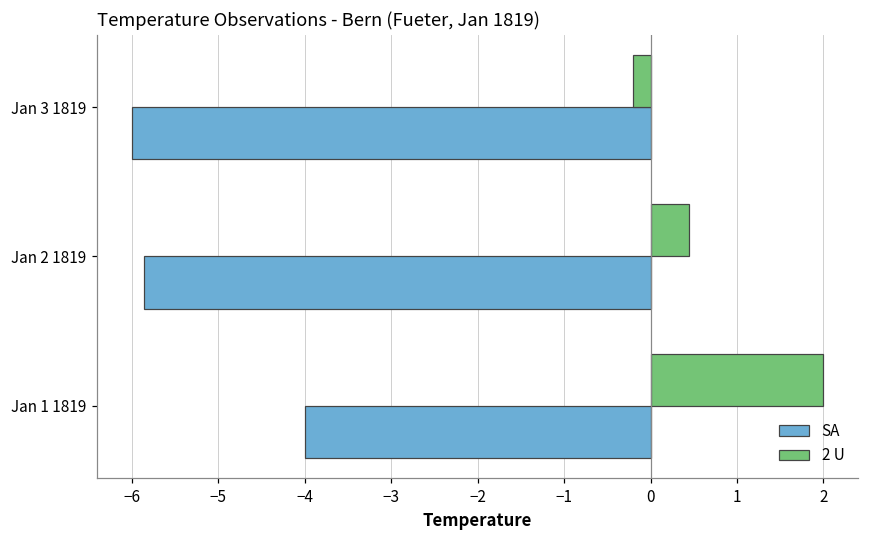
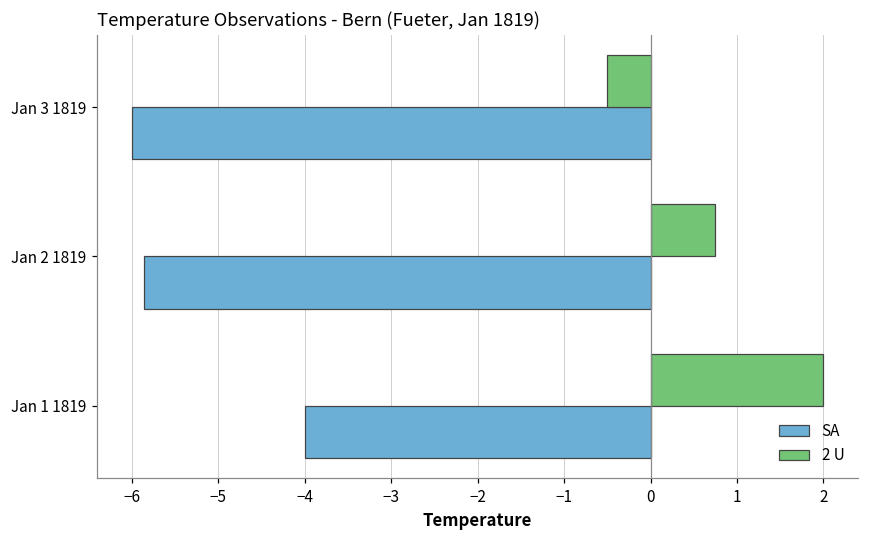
2 U, Jan 3 1819: -0.2 -> -0.5
2 U, Jan 2 1819: 0.4 -> 0.8
